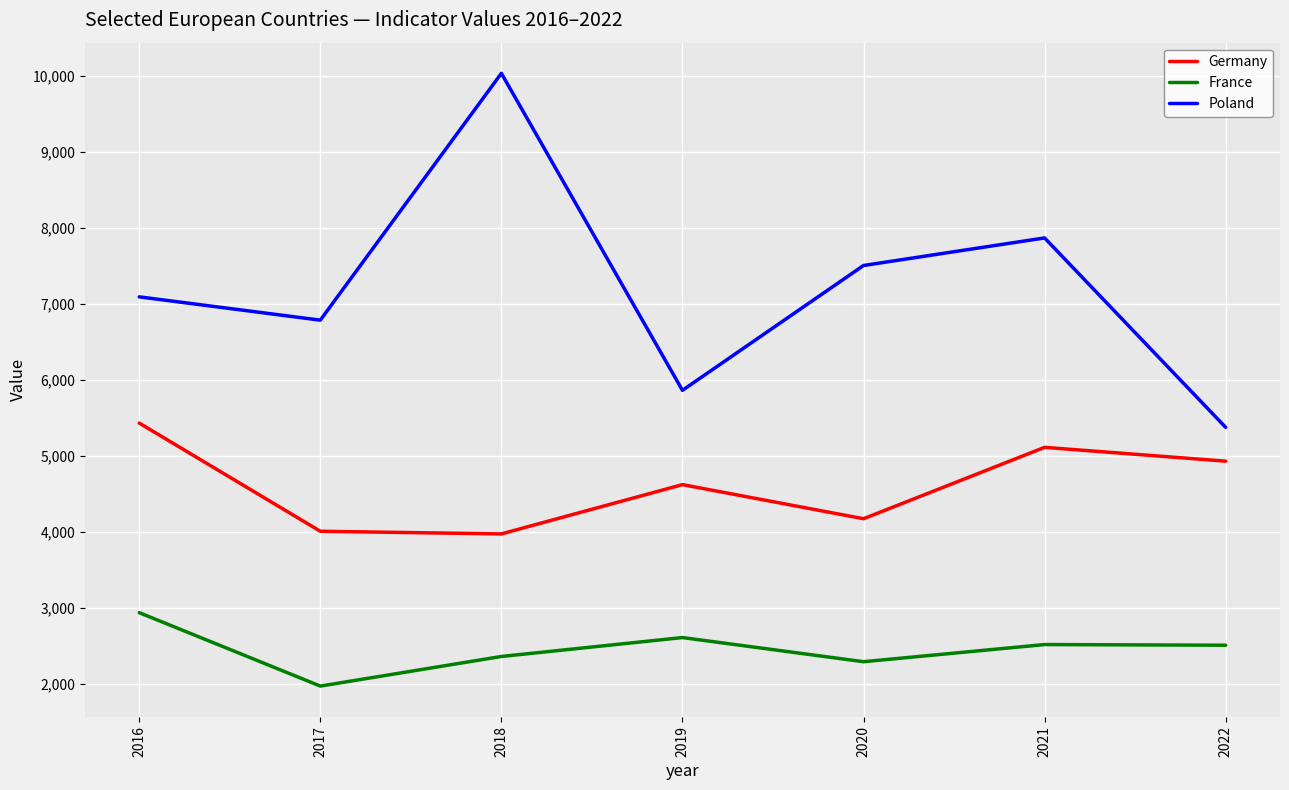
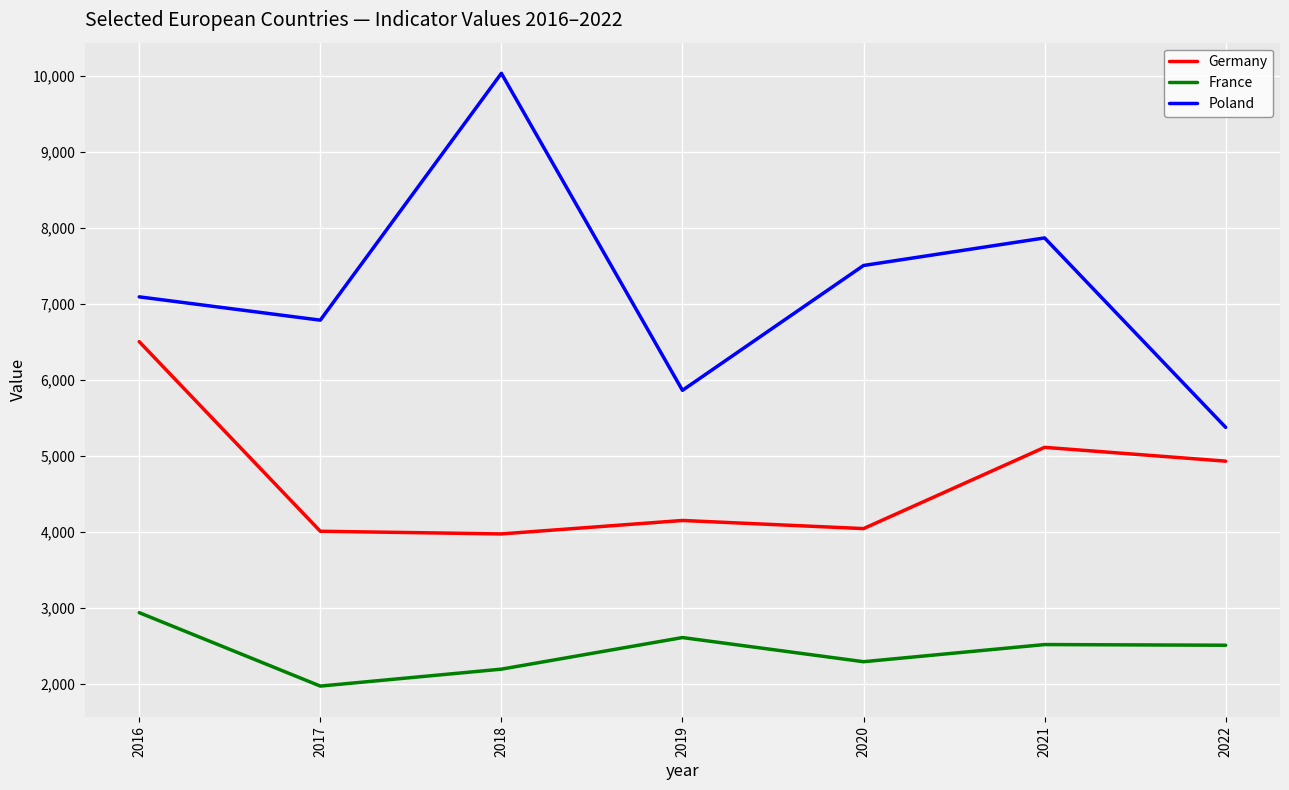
Germany, 2016: 5,400 -> 6,500
France, 2018: 2,400 -> 2,200
Germany, 2019: 4,600 -> 4,100
Germany, 2020: 4,200 -> 4,000
